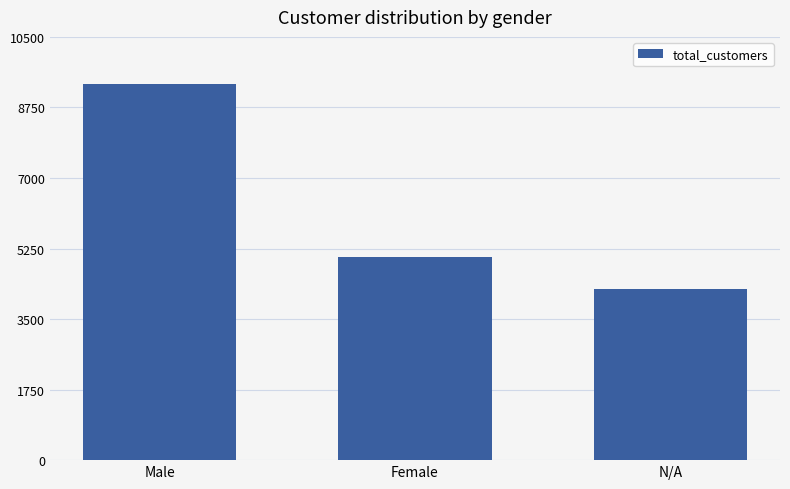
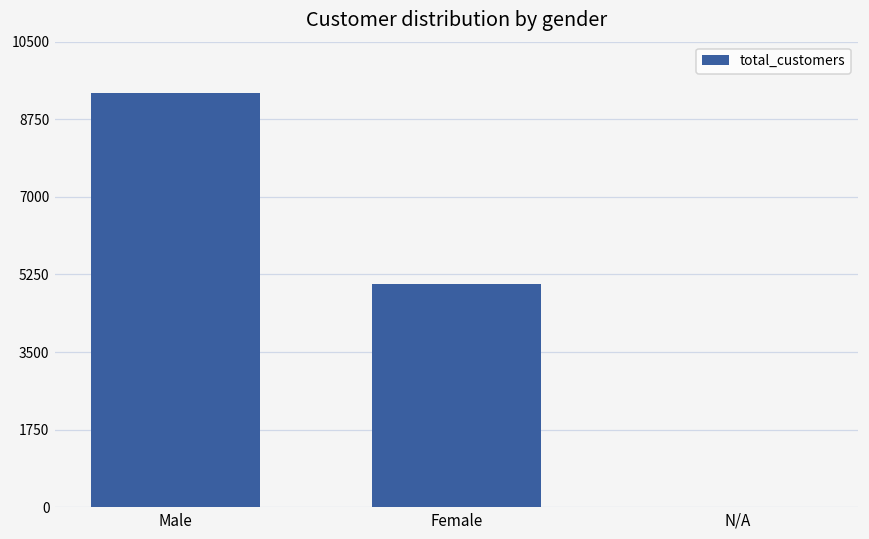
N/A: 4200 -> 0
